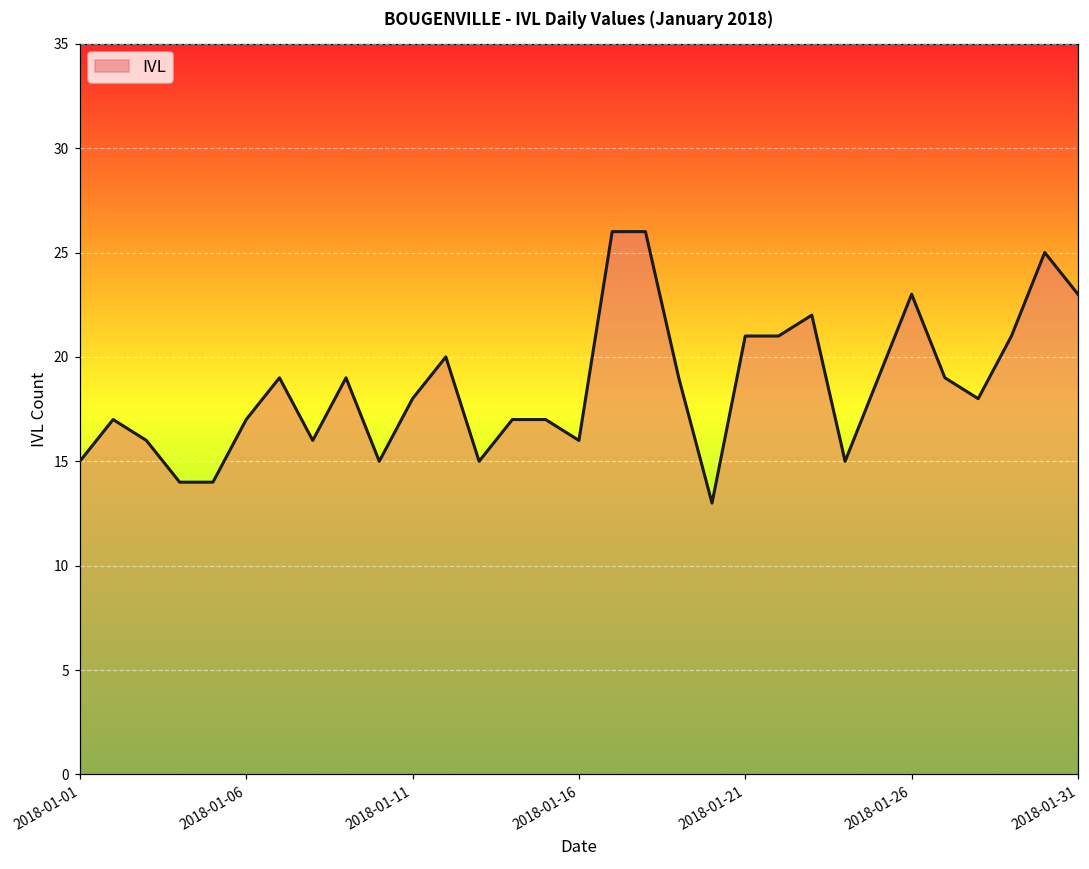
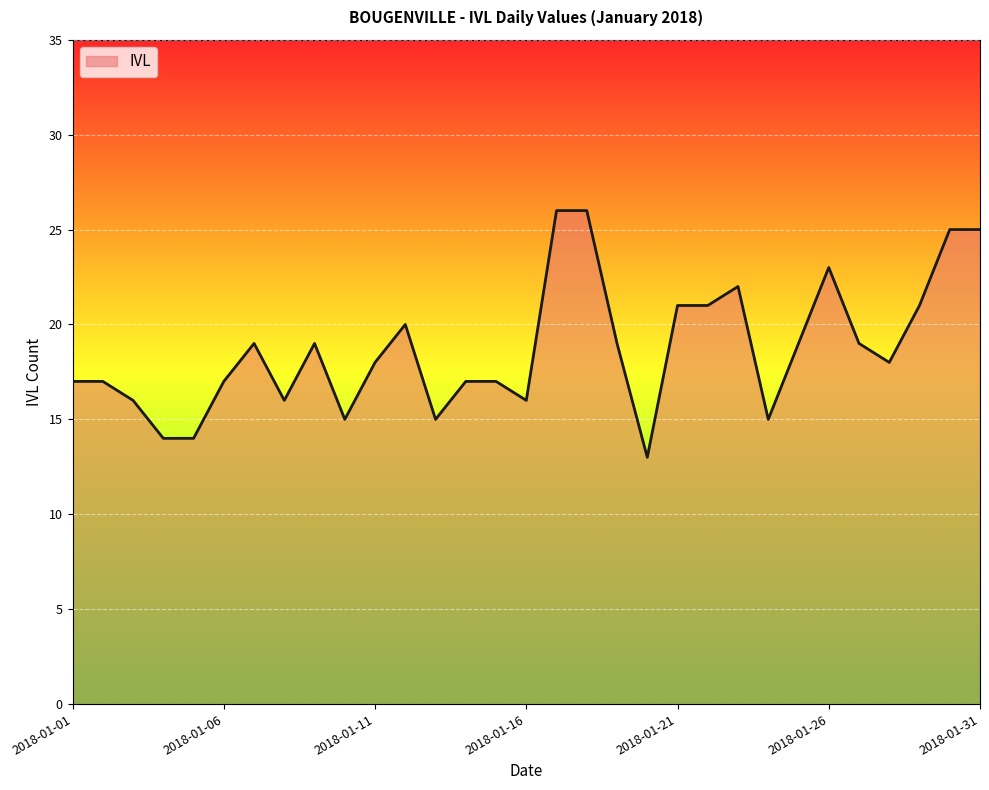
2018-01-01: 15 -> 17
2018-01-31: 23 -> 25
